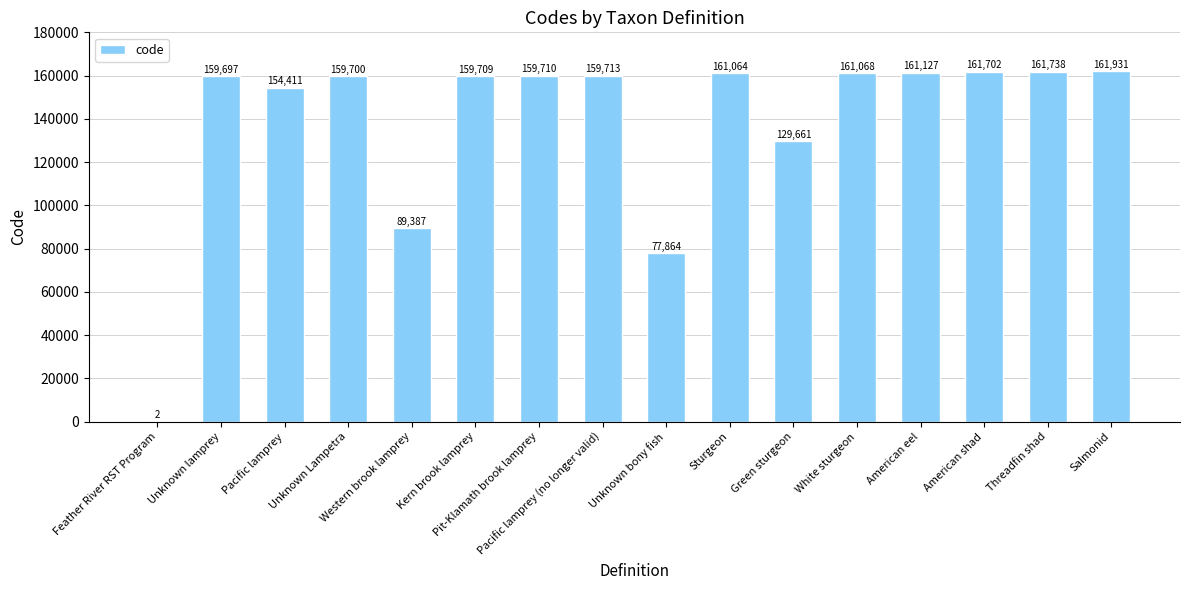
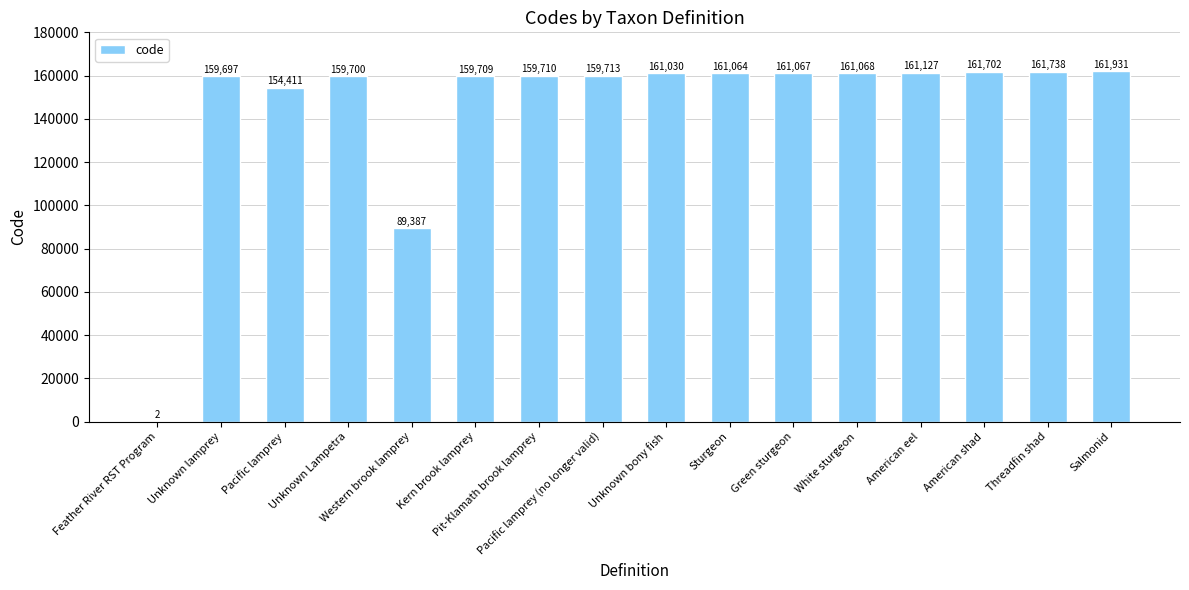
Unknown bony fish: 77,864 -> 161,030
Green sturgeon: 129,661 -> 161,067
